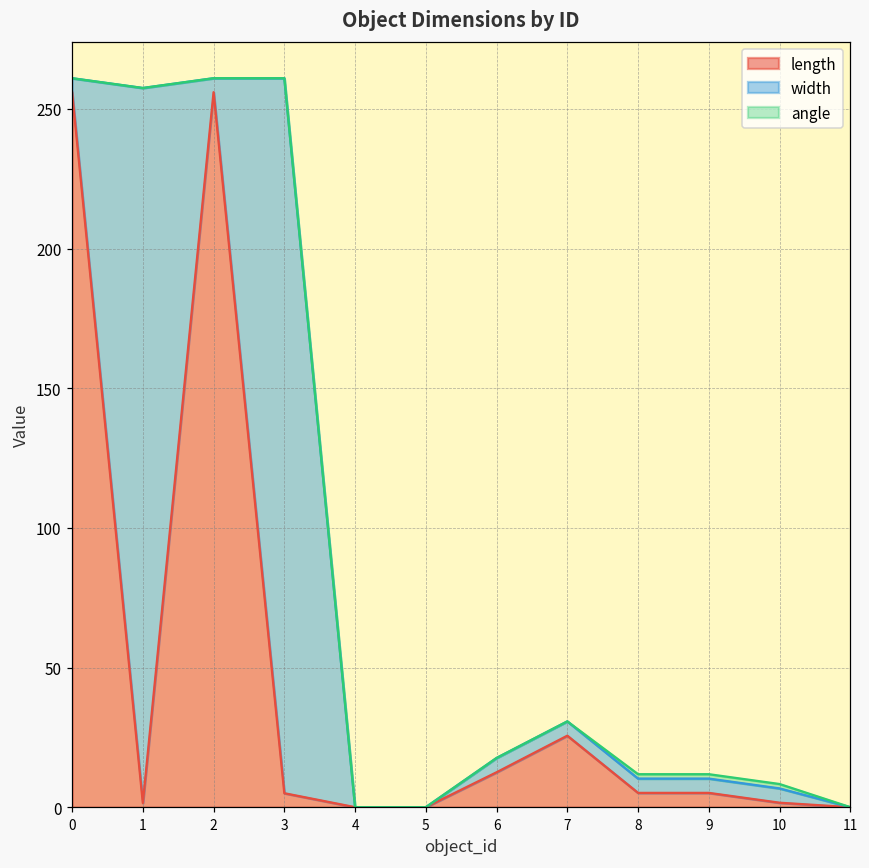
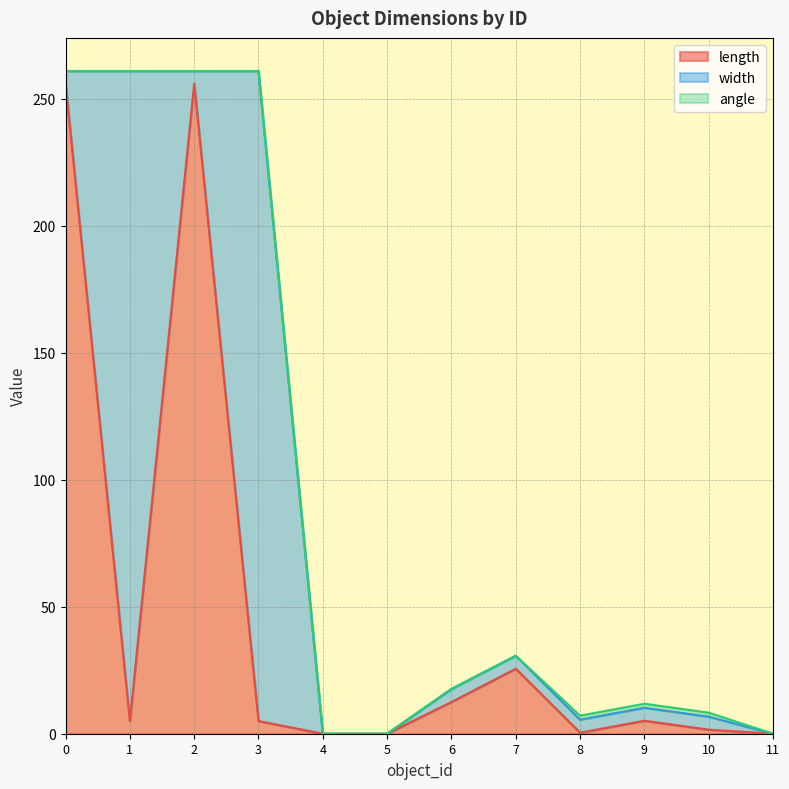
length, 1: 2 -> 5
length, 8: 5 -> 0
